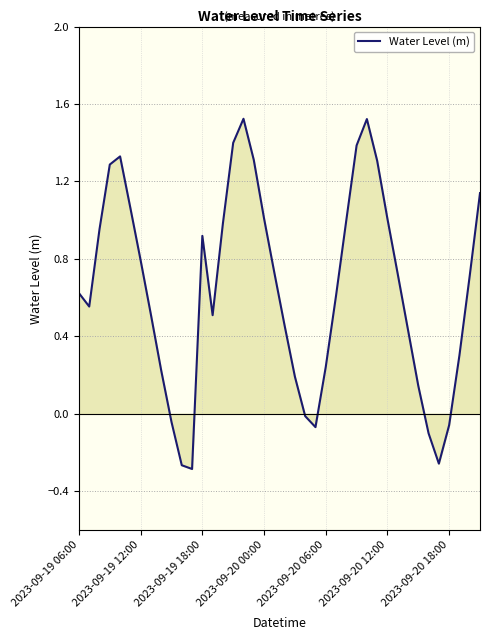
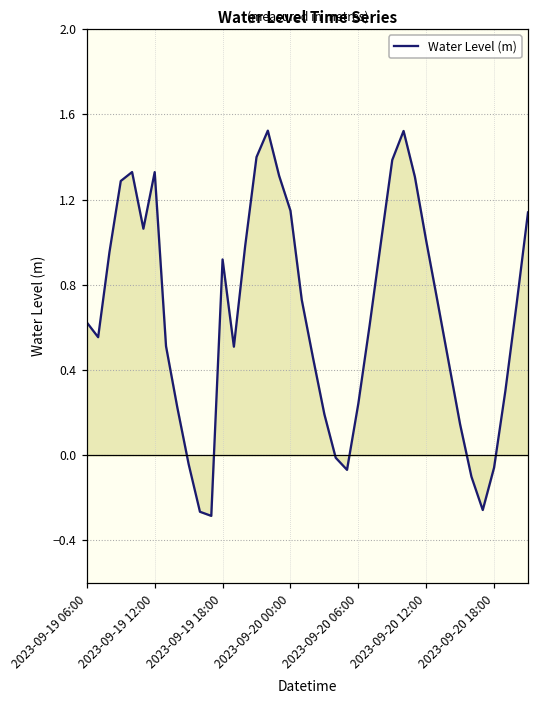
Water Level (m), 2023-09-19 12:00: 0.79 -> 1.33
Water Level (m), 2023-09-20 00:00: 1.01 -> 1.15
